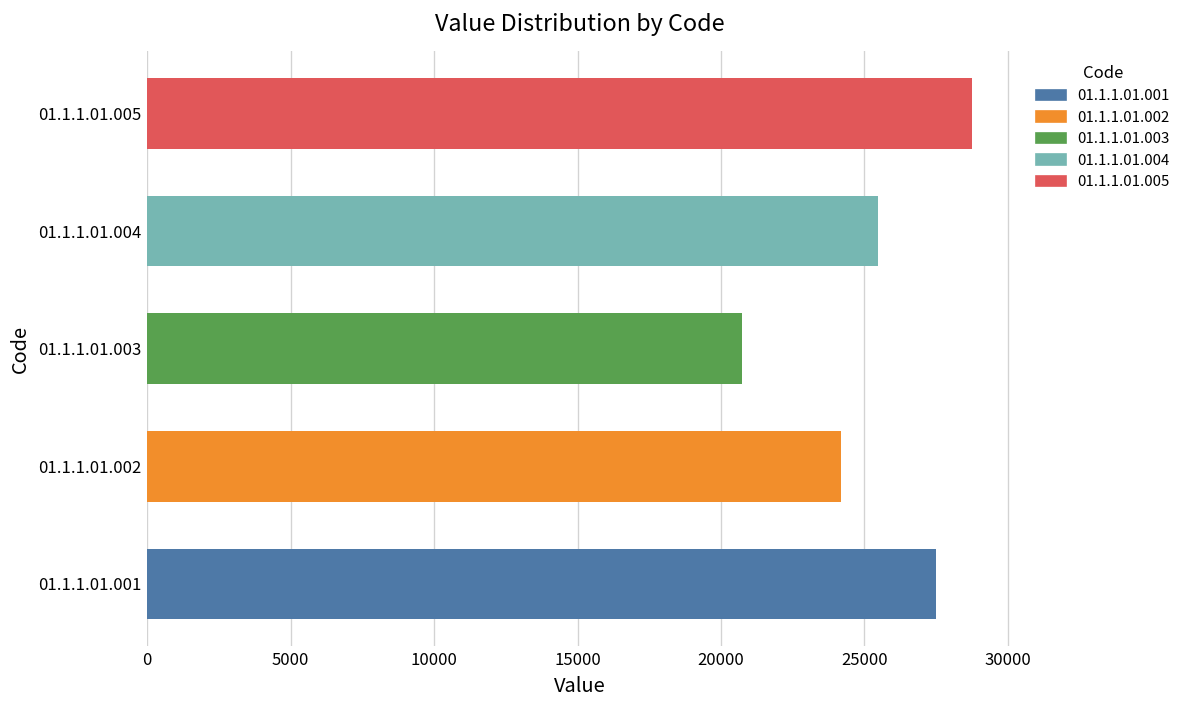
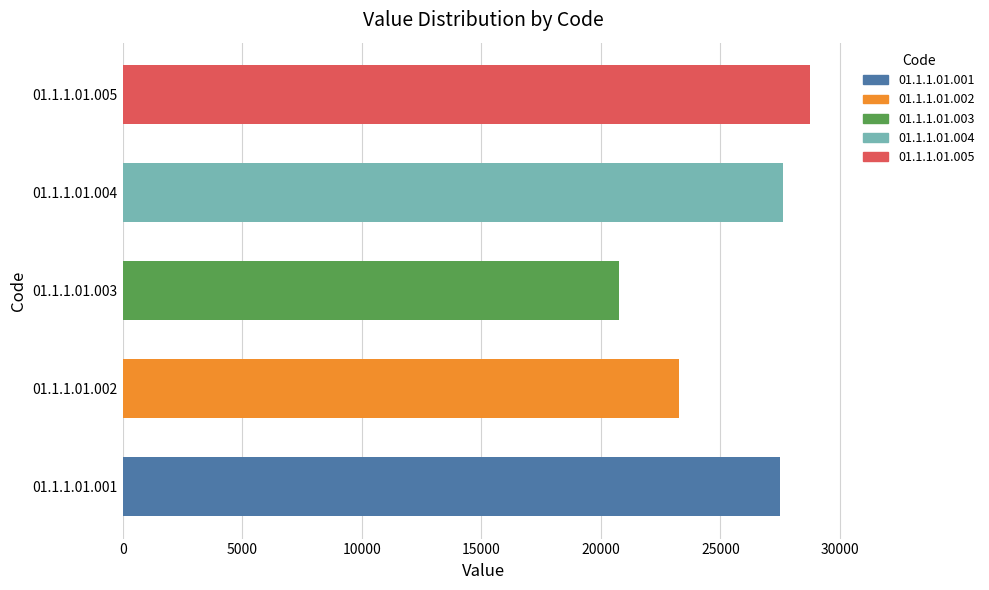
01.1.1.01.004: 25500 -> 27600
01.1.1.01.002: 24200 -> 23300
